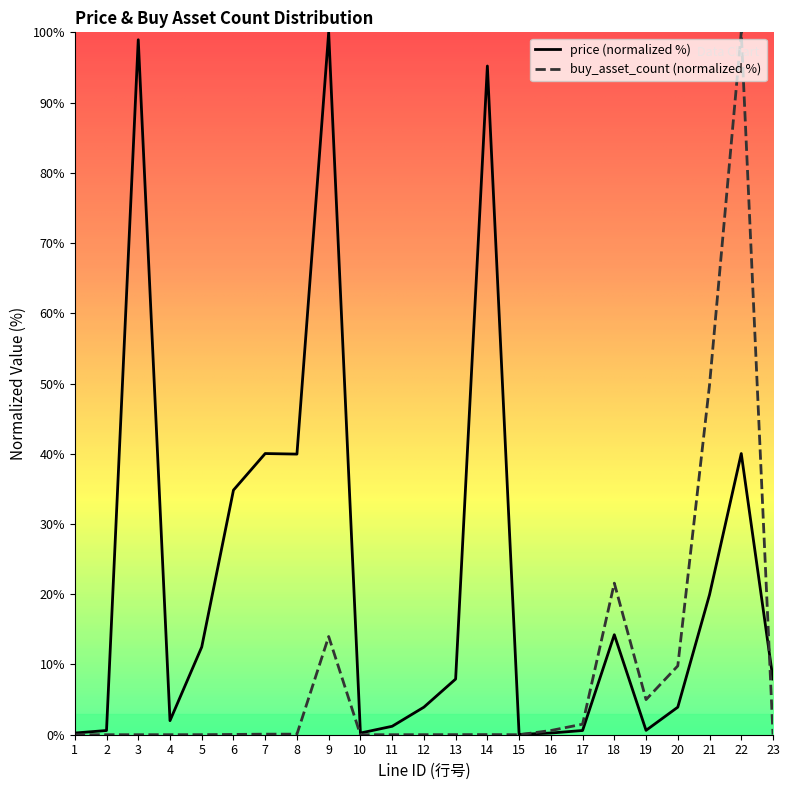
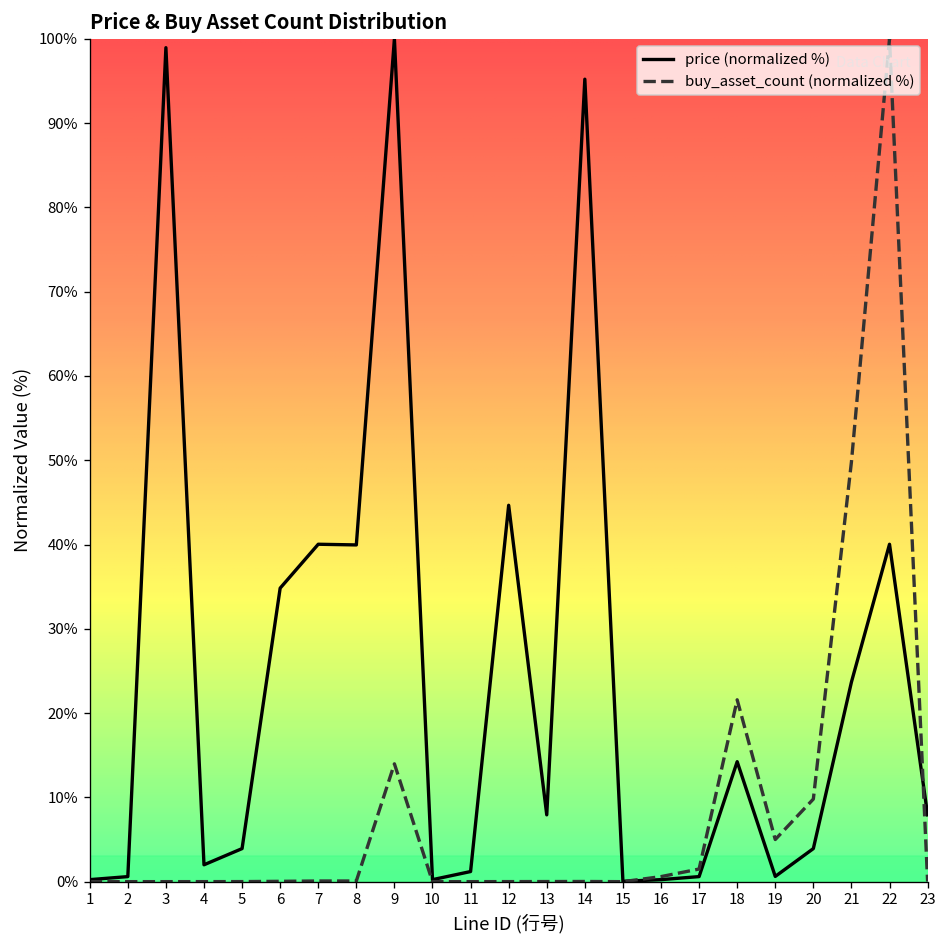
price (normalized %), 5: 12% -> 4%
price (normalized %), 12: 4% -> 45%
price (normalized %), 21: 20% -> 24%
